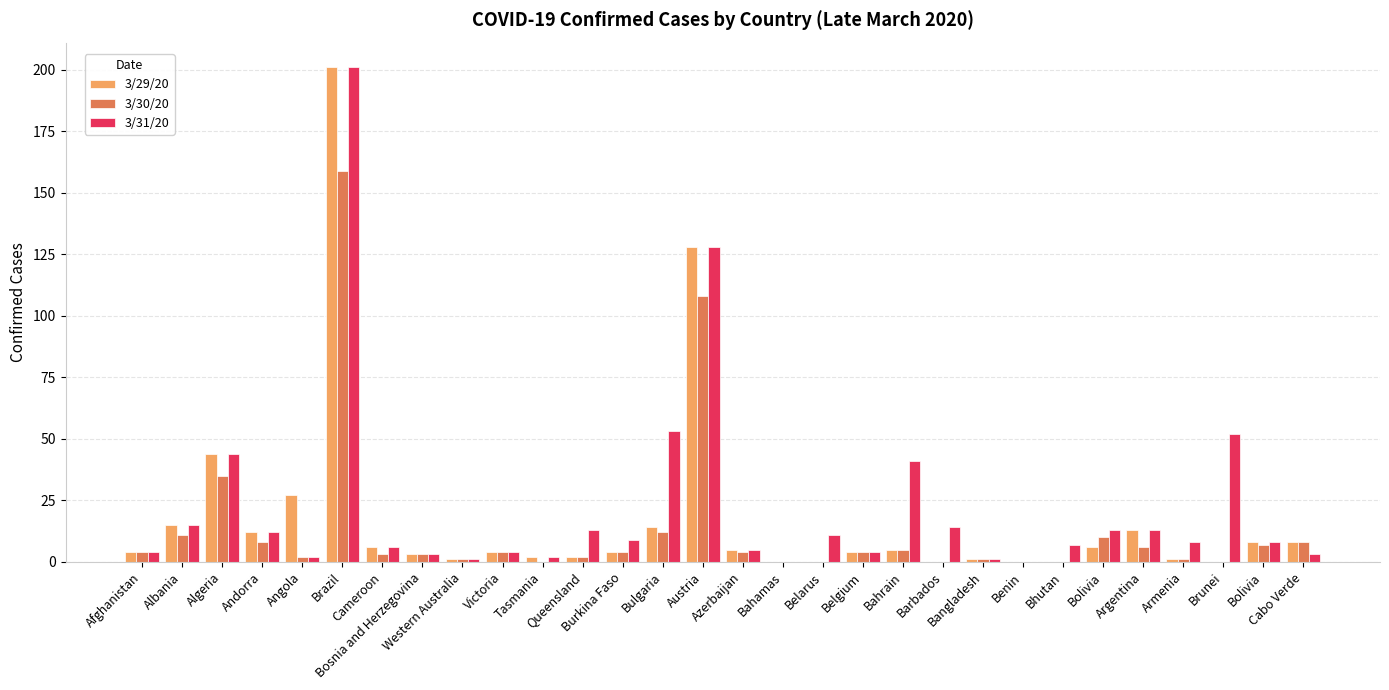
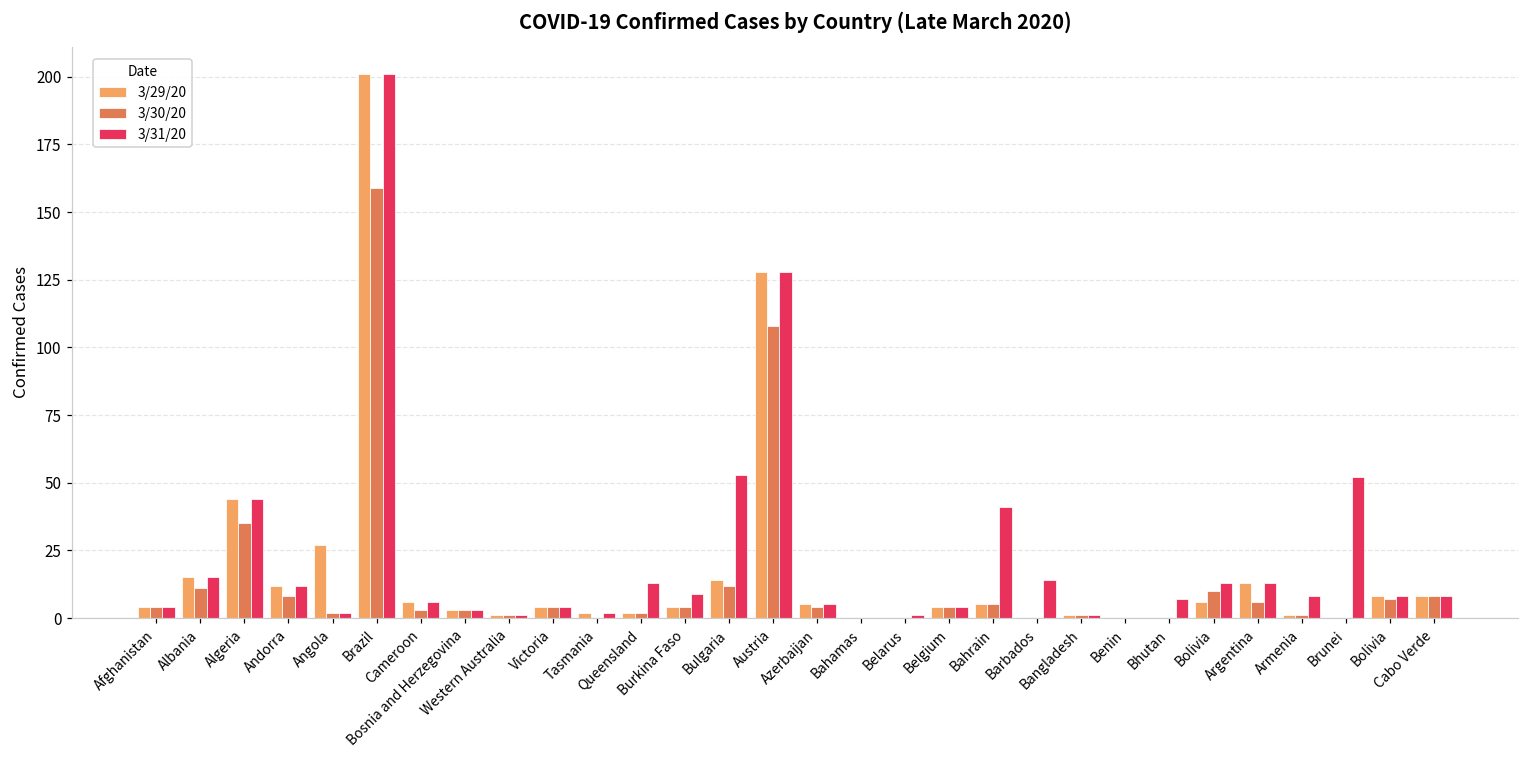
3/31/20, Belarus: 11 -> 1
3/31/20, Cabo Verde: 3 -> 8
